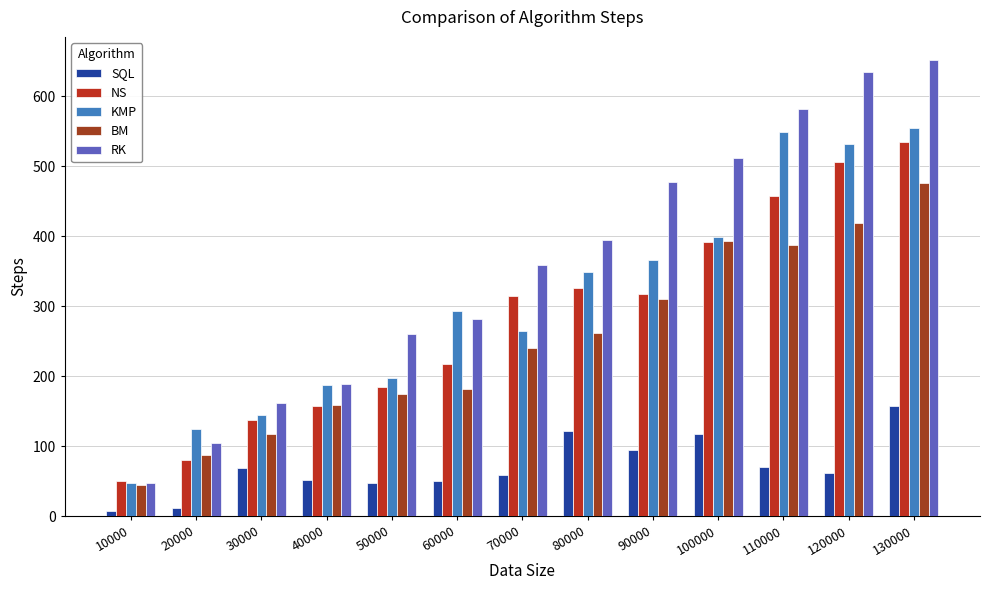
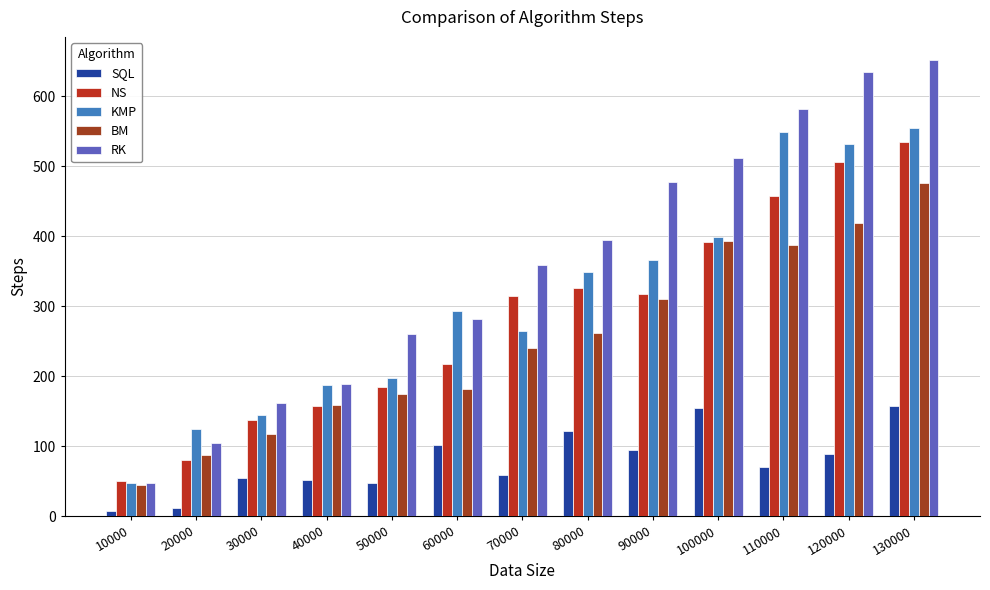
SQL, 30000: 70 -> 60
SQL, 60000: 50 -> 100
SQL, 100000: 120 -> 160
SQL, 120000: 60 -> 90
